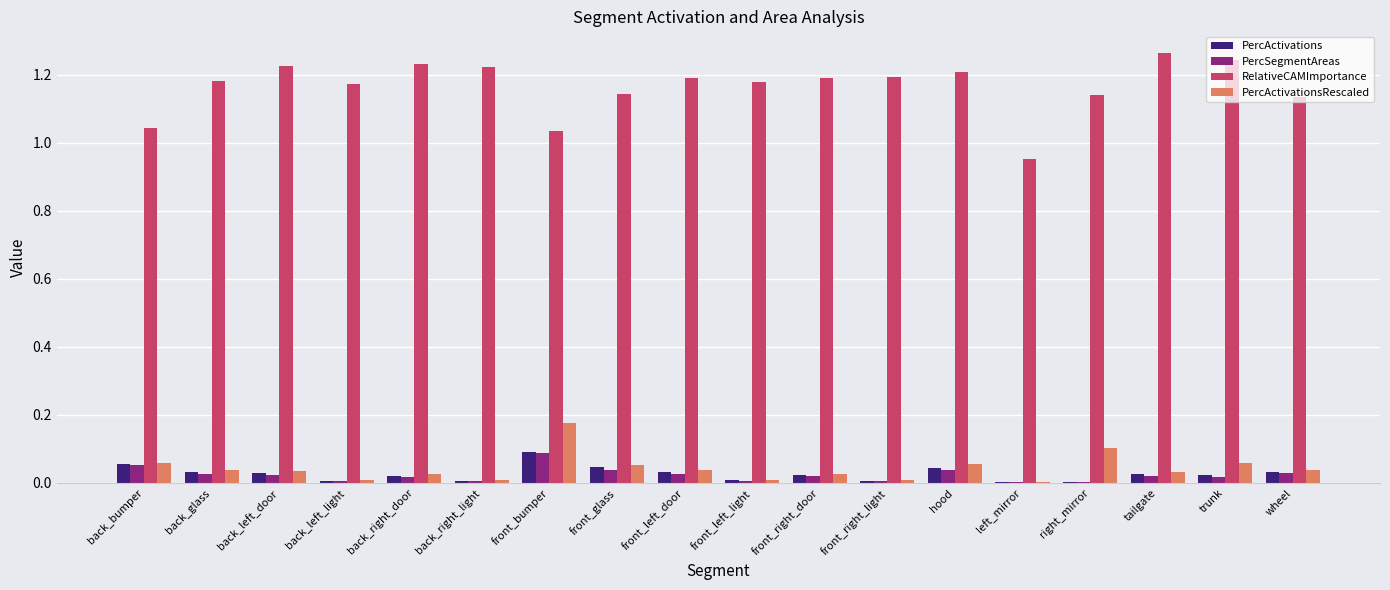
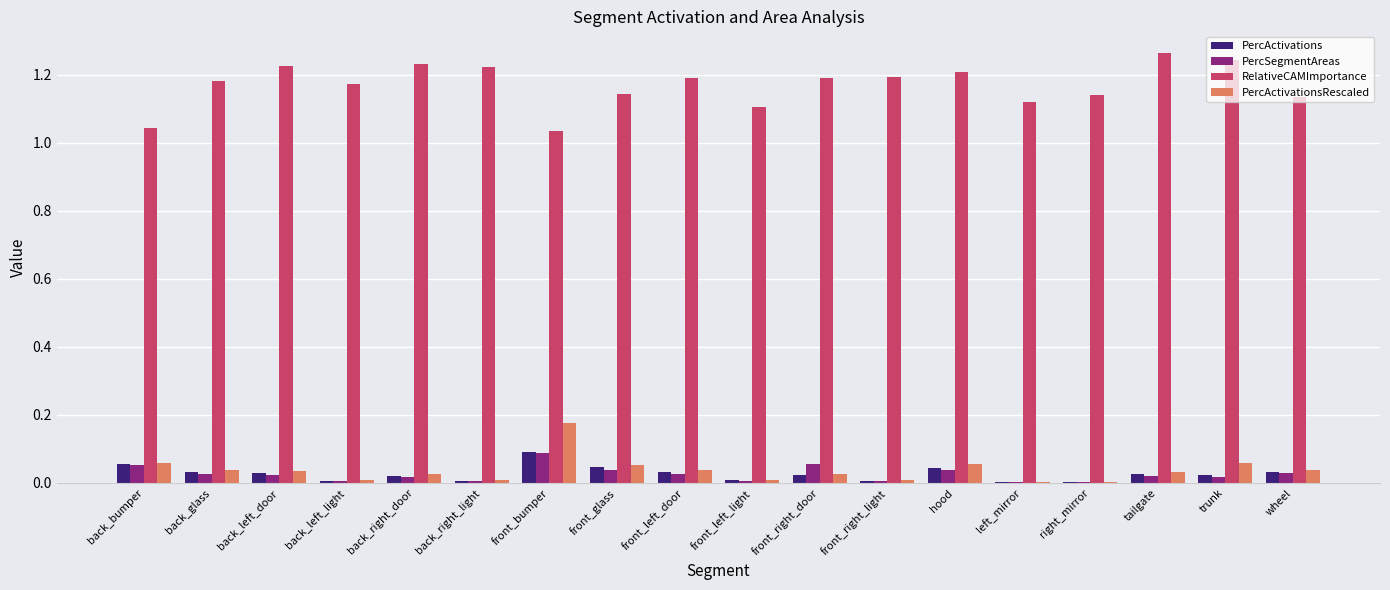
RelativeCAMImportance, front_left_light: 1.18 -> 1.10
PercSegmentAreas, front_right_door: 0.02 -> 0.06
RelativeCAMImportance, left_mirror: 0.95 -> 1.12
PercActivationsRescaled, right_mirror: 0.10 -> 0.00
